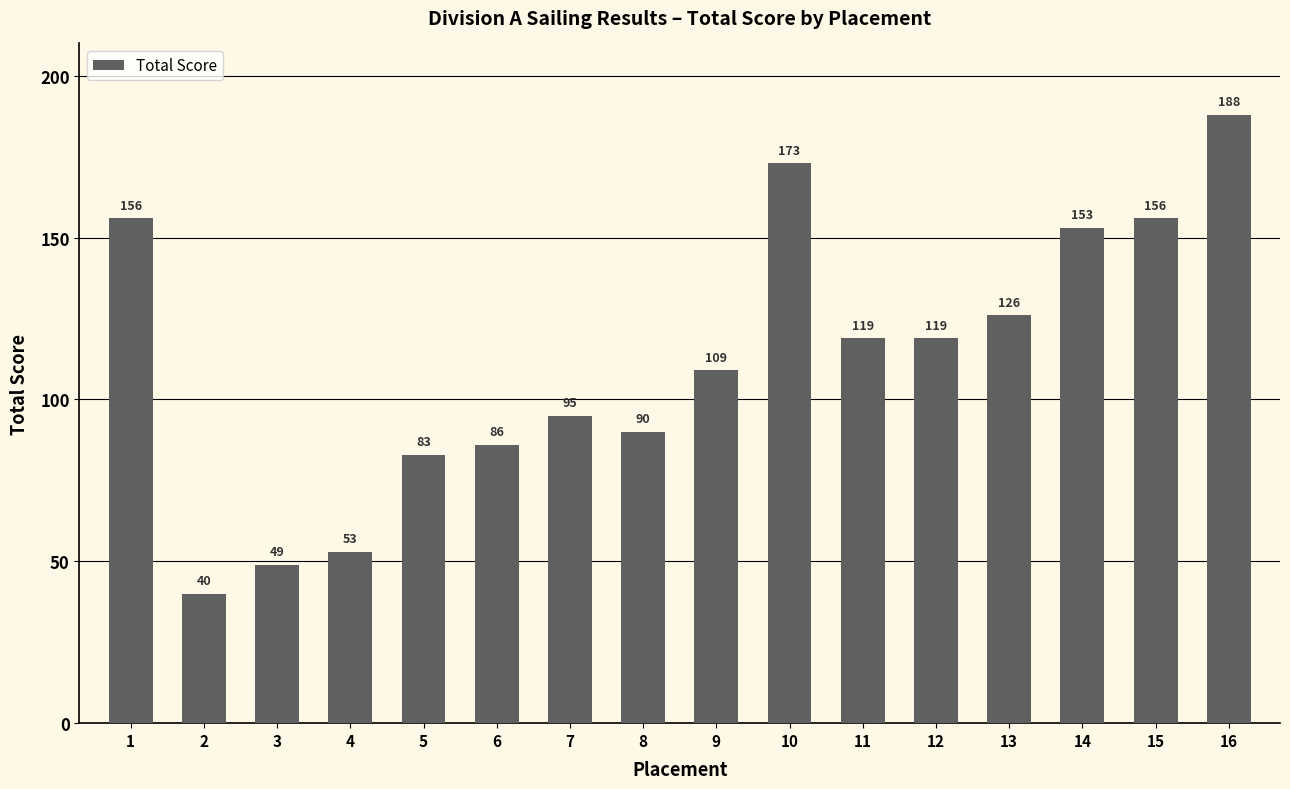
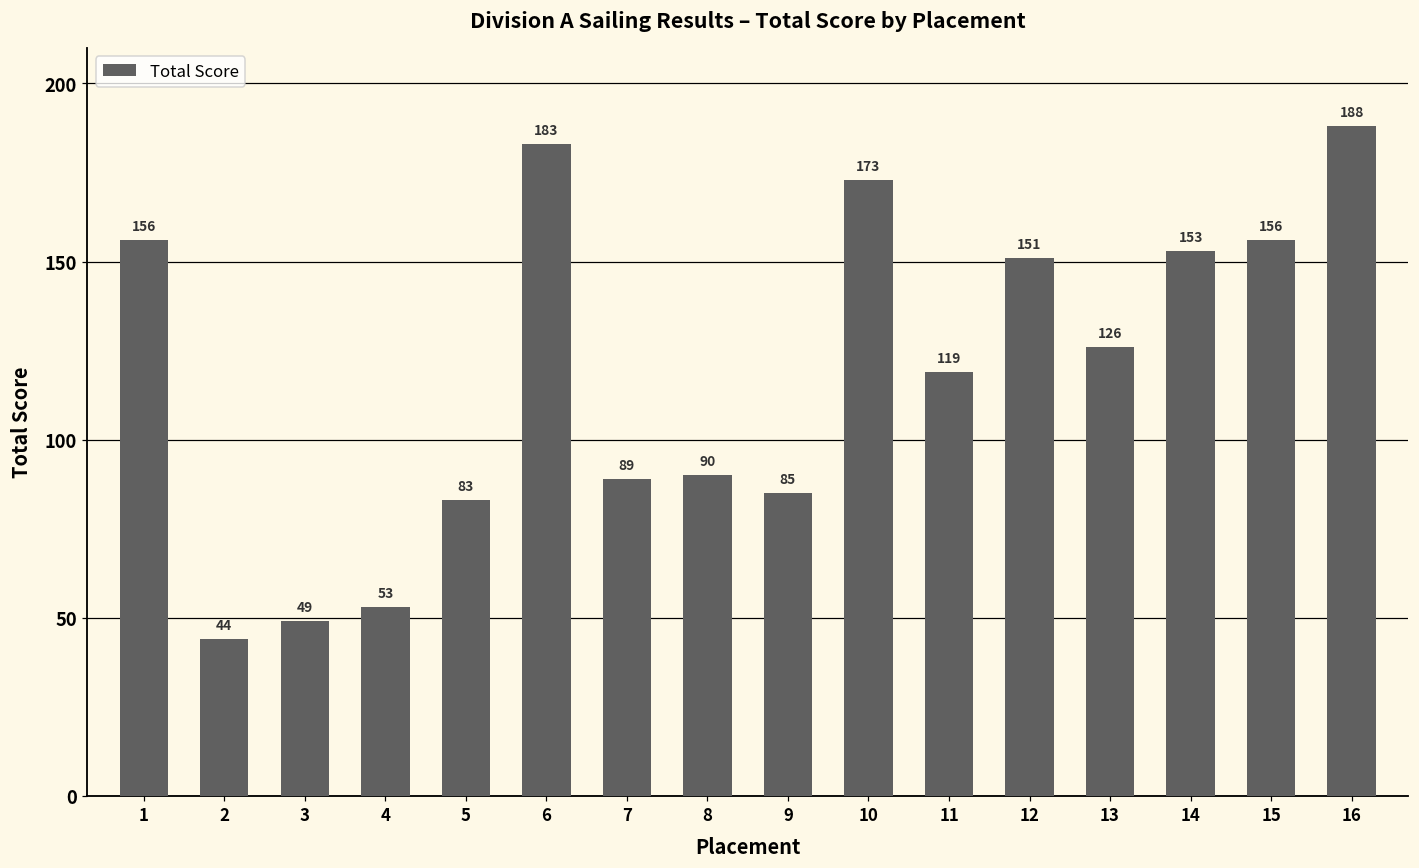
2: 40 -> 44
6: 86 -> 183
7: 95 -> 89
9: 109 -> 85
12: 119 -> 151
